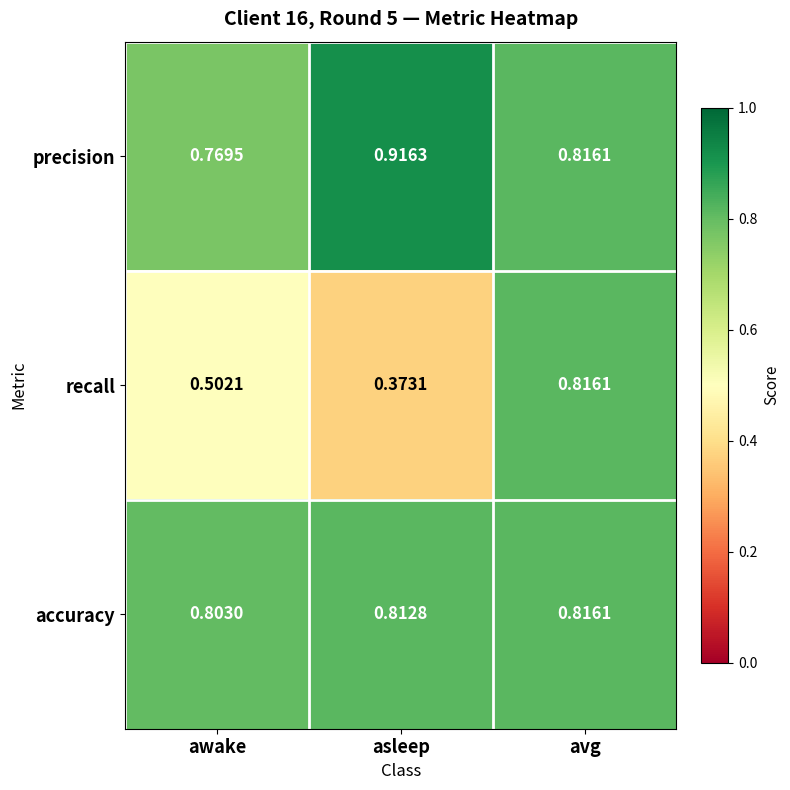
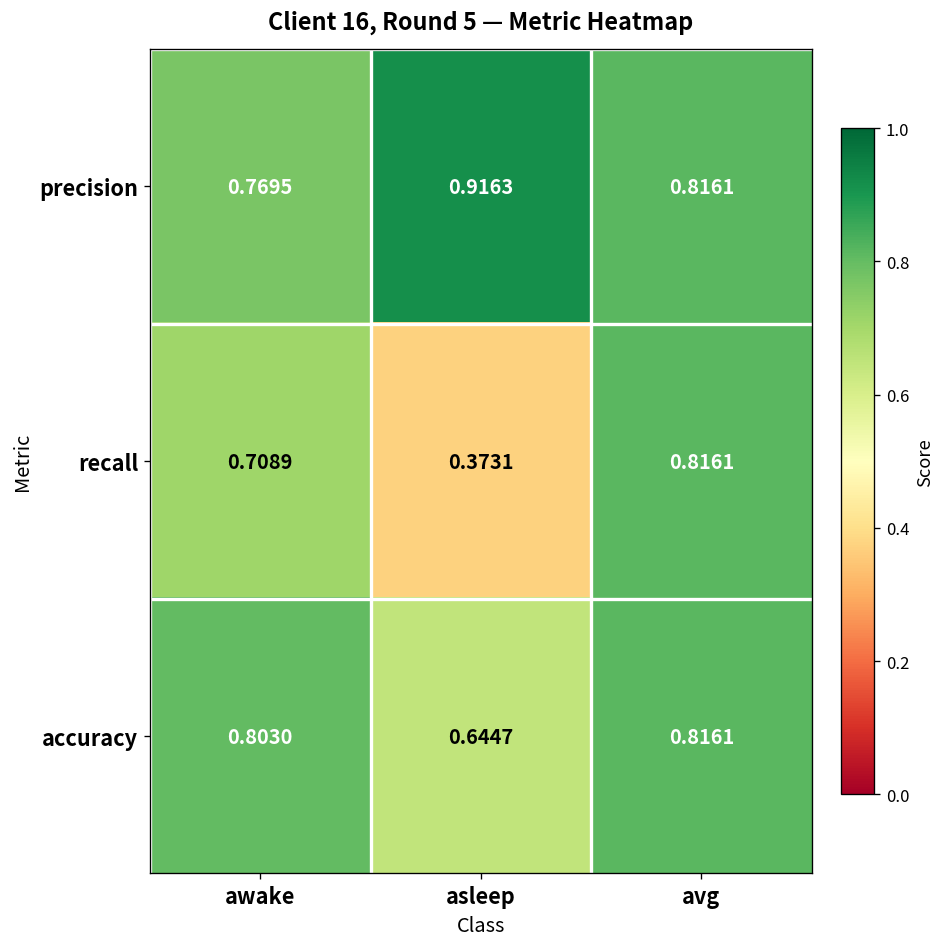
recall, awake: 0.5021 -> 0.7089
accuracy, asleep: 0.8128 -> 0.6447
